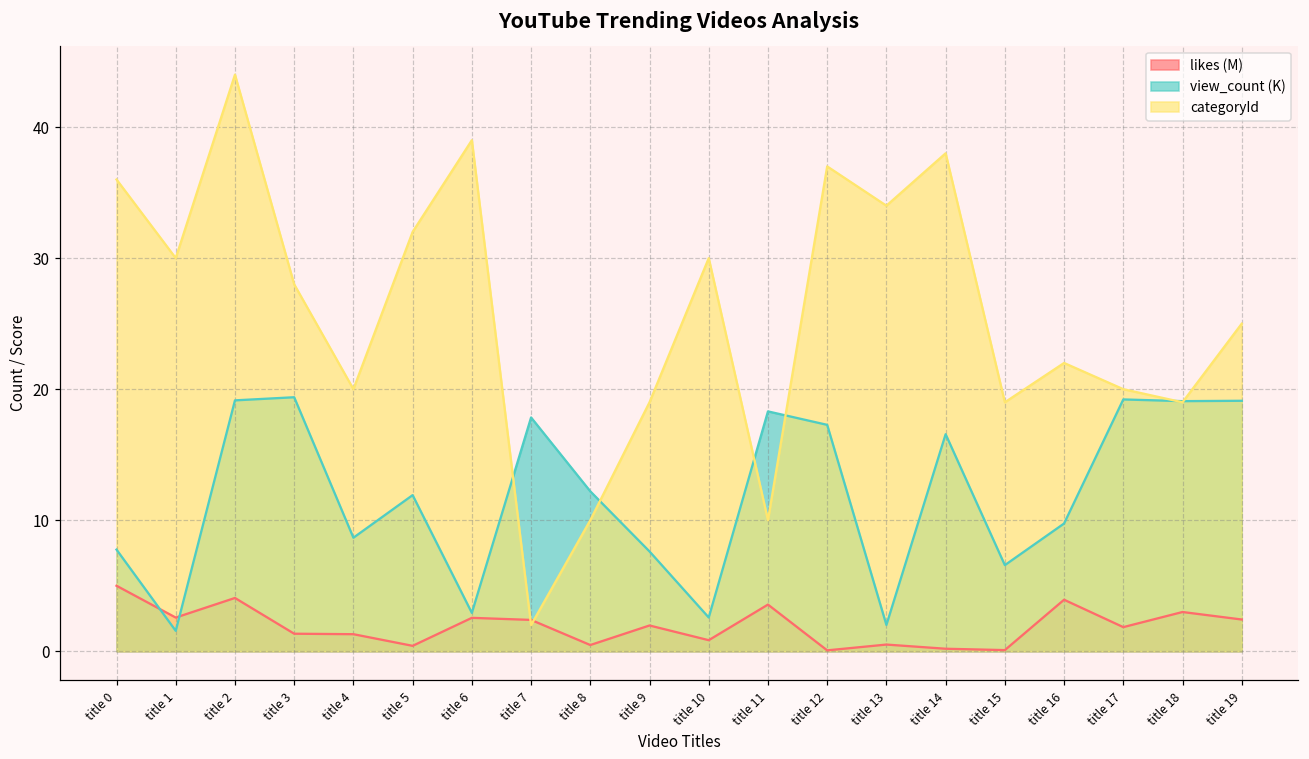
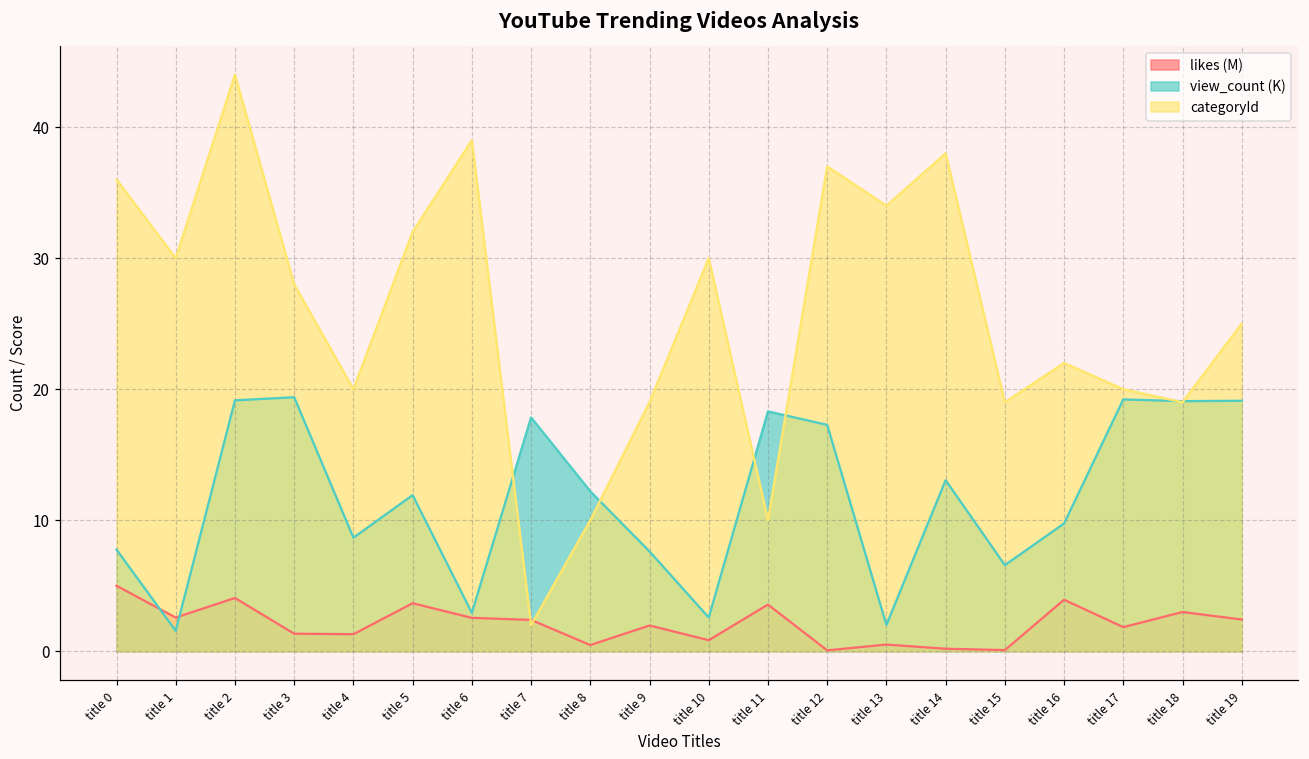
likes (M), title 5: 0.4 -> 3.7
view_count (K), title 14: 16.6 -> 13.1
